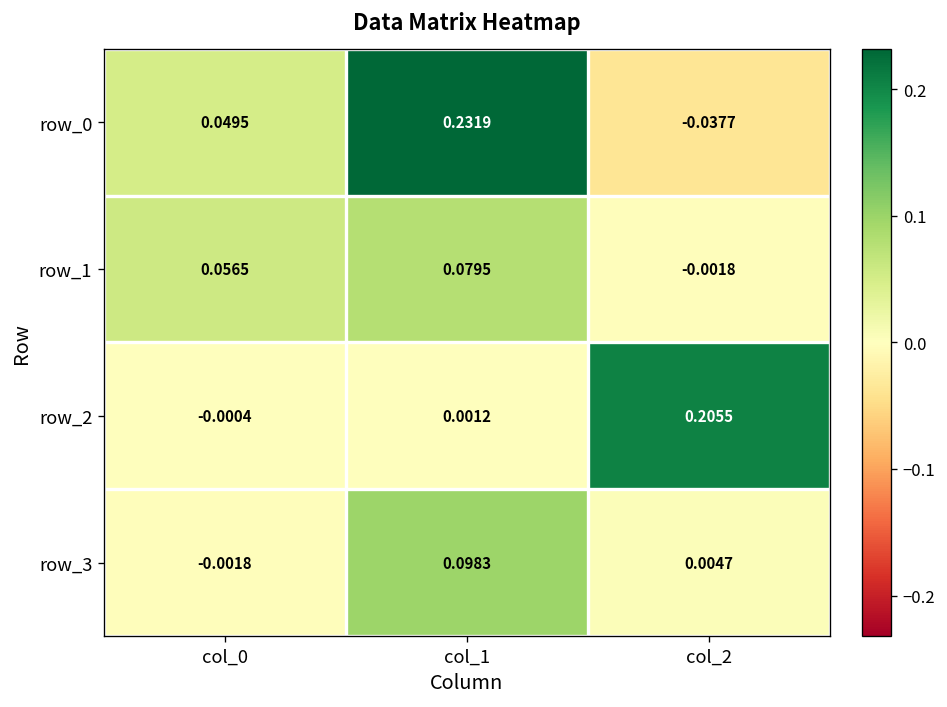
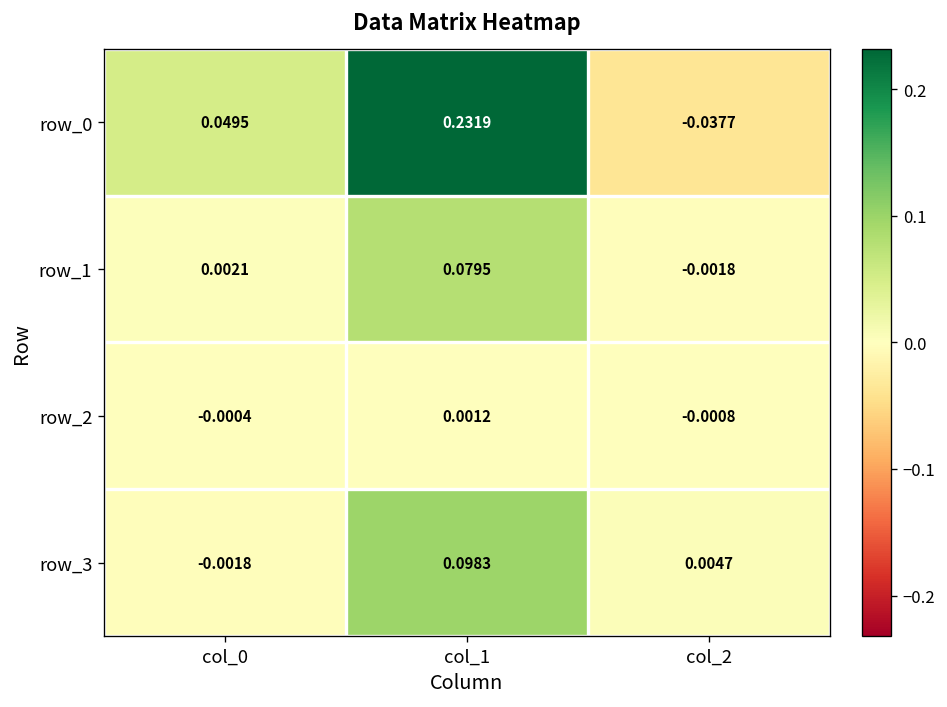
row_1, col_0: 0.0565 -> 0.0021
row_2, col_2: 0.2055 -> -0.0008
